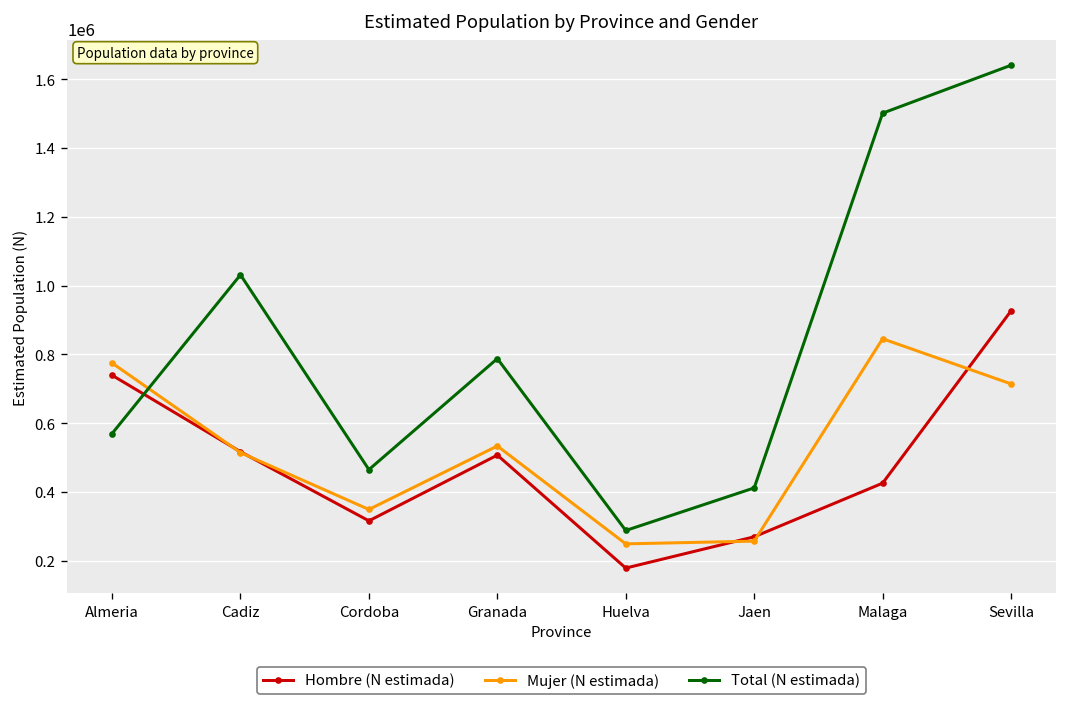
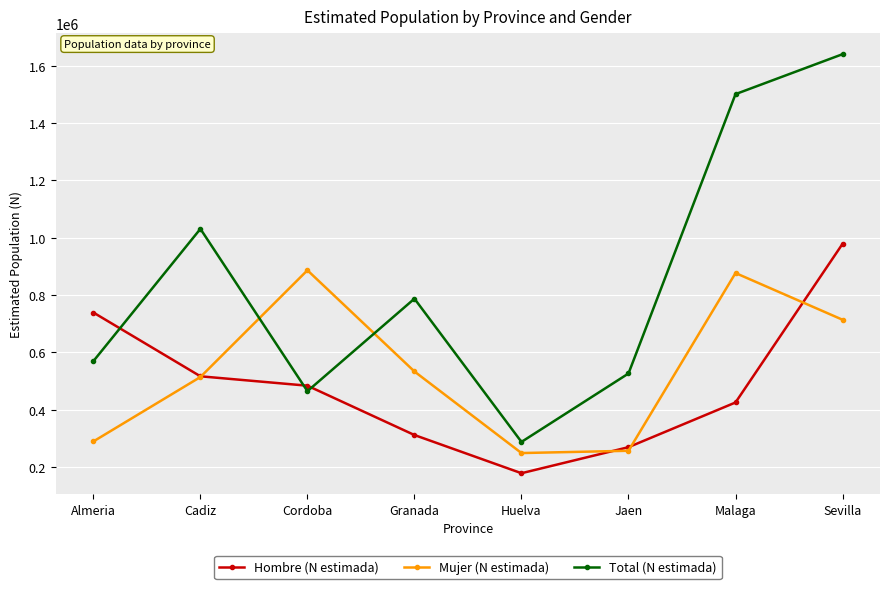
Mujer (N estimada), Almeria: 770000 -> 290000
Hombre (N estimada), Cordoba: 320000 -> 480000
Mujer (N estimada), Cordoba: 350000 -> 890000
Hombre (N estimada), Granada: 510000 -> 310000
Total (N estimada), Jaen: 410000 -> 530000
Mujer (N estimada), Malaga: 850000 -> 880000
Hombre (N estimada), Sevilla: 930000 -> 980000
